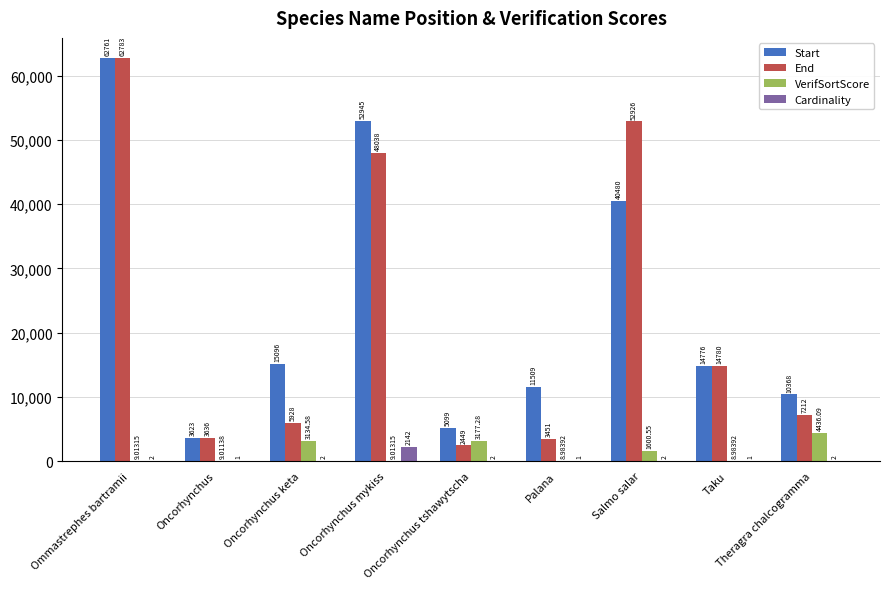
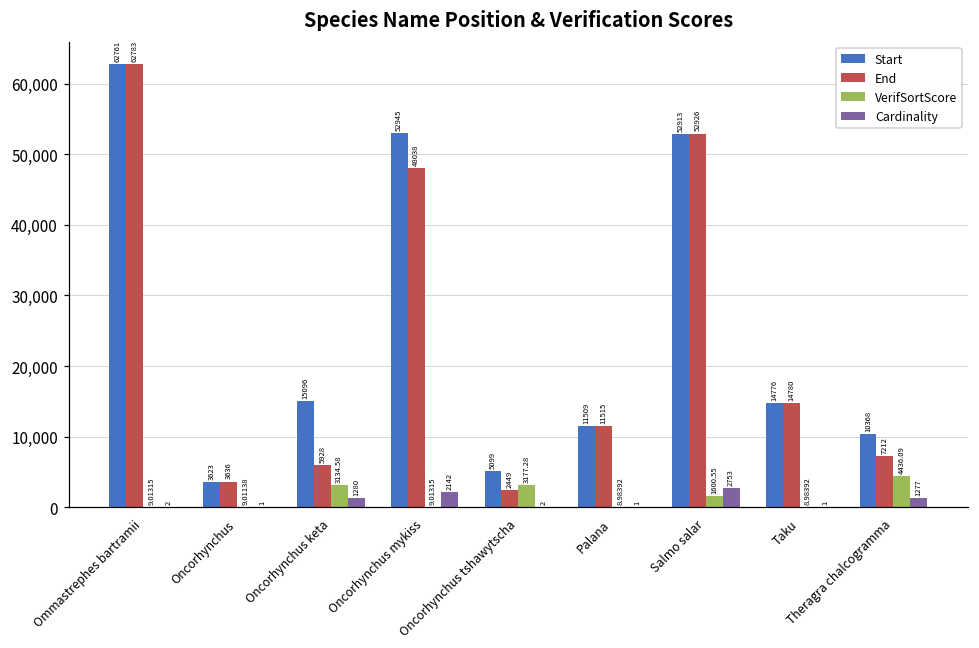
Cardinality, Oncorhynchus keta: 2 -> 1280
End, Palana: 3451 -> 11515
Start, Salmo salar: 40480 -> 52913
Cardinality, Salmo salar: 2 -> 2753
Cardinality, Theragra chalcogramma: 2 -> 1277
